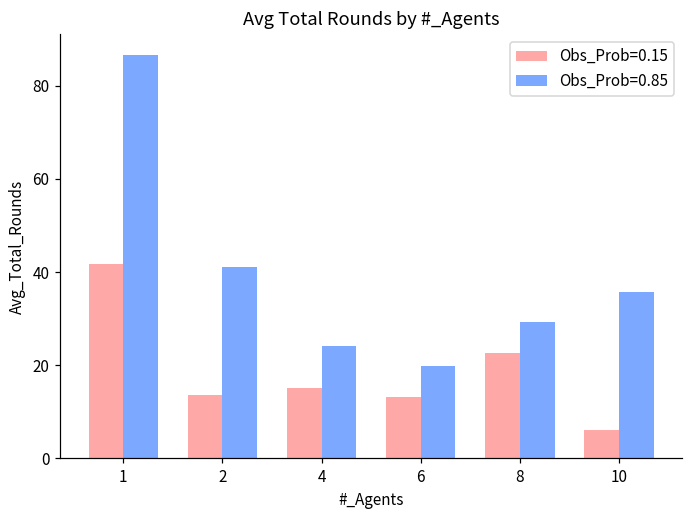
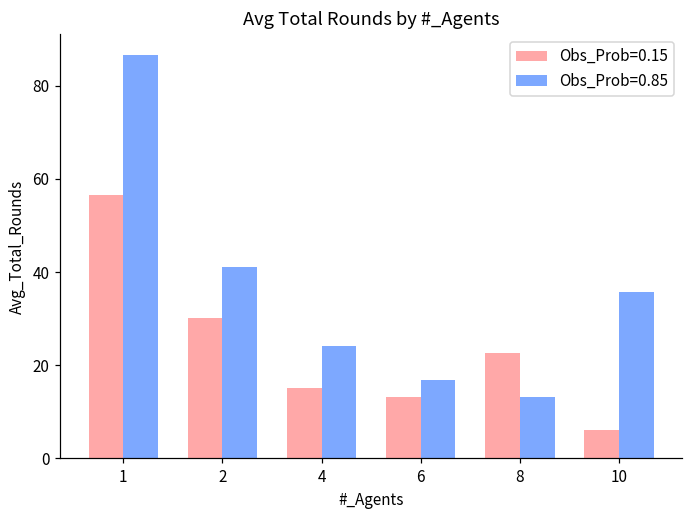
Obs_Prob=0.15, 1: 42 -> 57
Obs_Prob=0.15, 2: 14 -> 30
Obs_Prob=0.85, 6: 20 -> 17
Obs_Prob=0.85, 8: 29 -> 13
